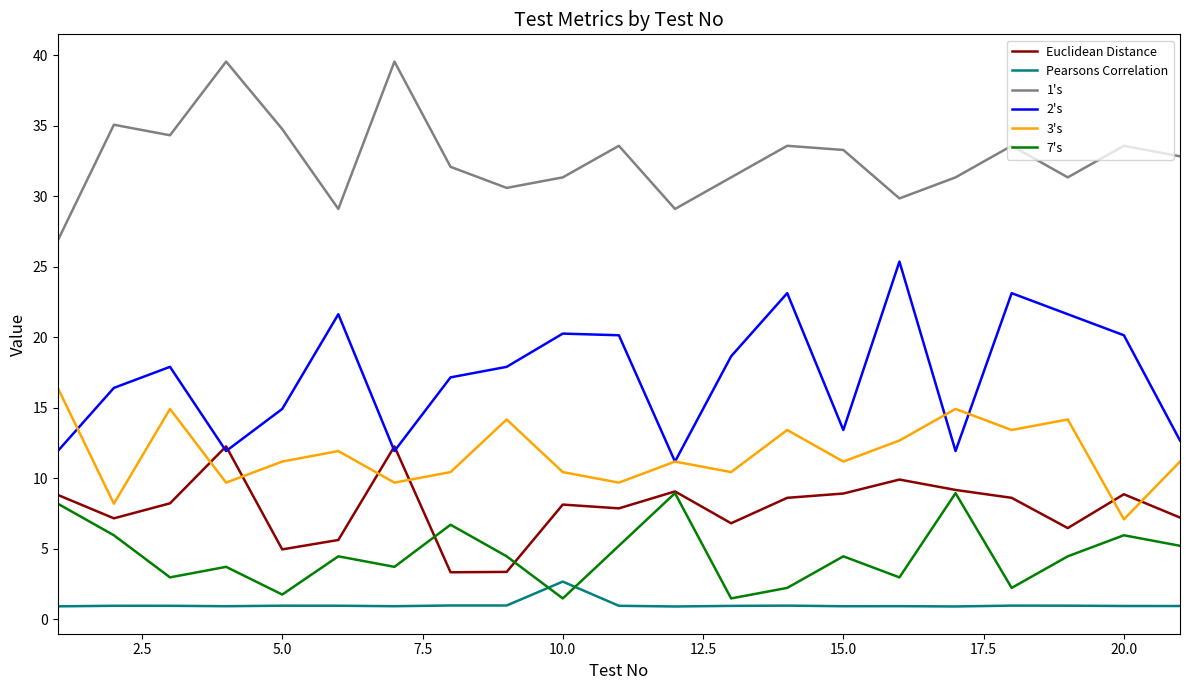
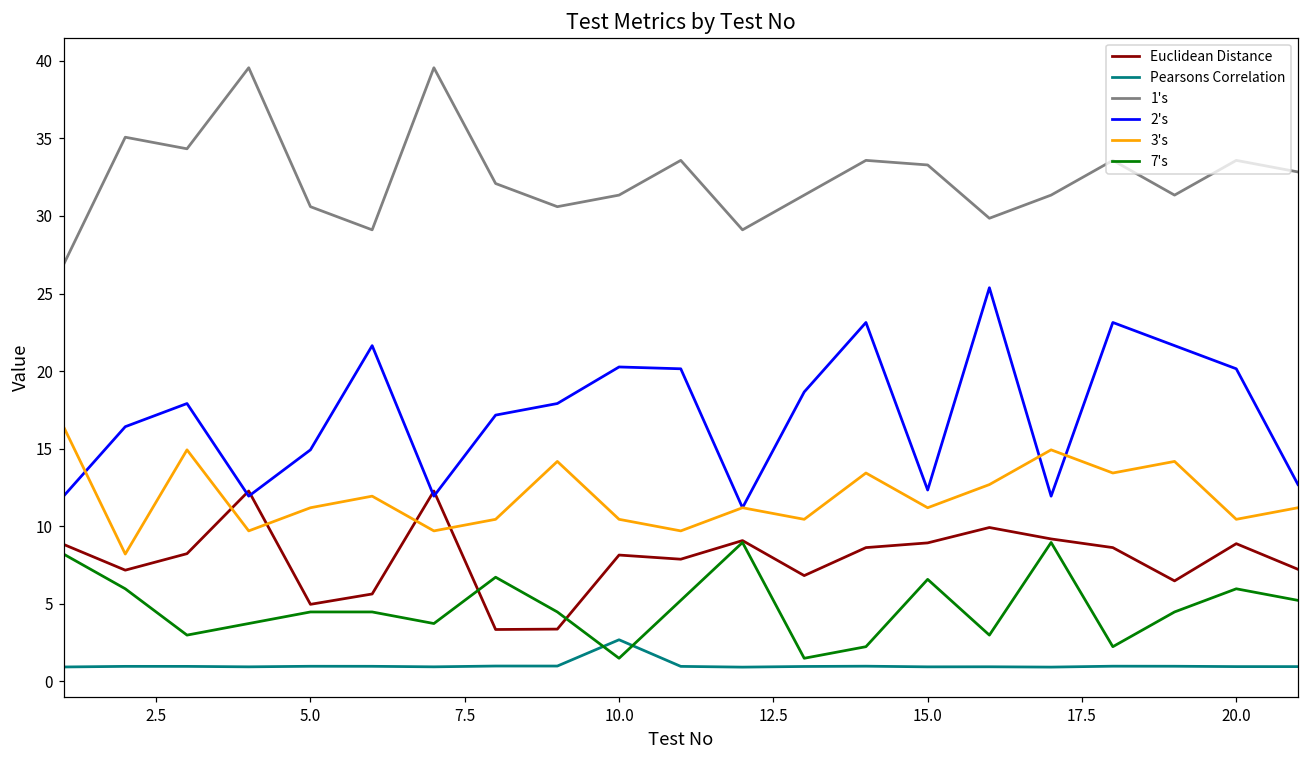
1's, 5.0: 34.8 -> 30.6
7's, 5.0: 1.8 -> 4.5
2's, 15.0: 13.4 -> 12.3
7's, 15.0: 4.5 -> 6.6
3's, 20.0: 7.1 -> 10.4
